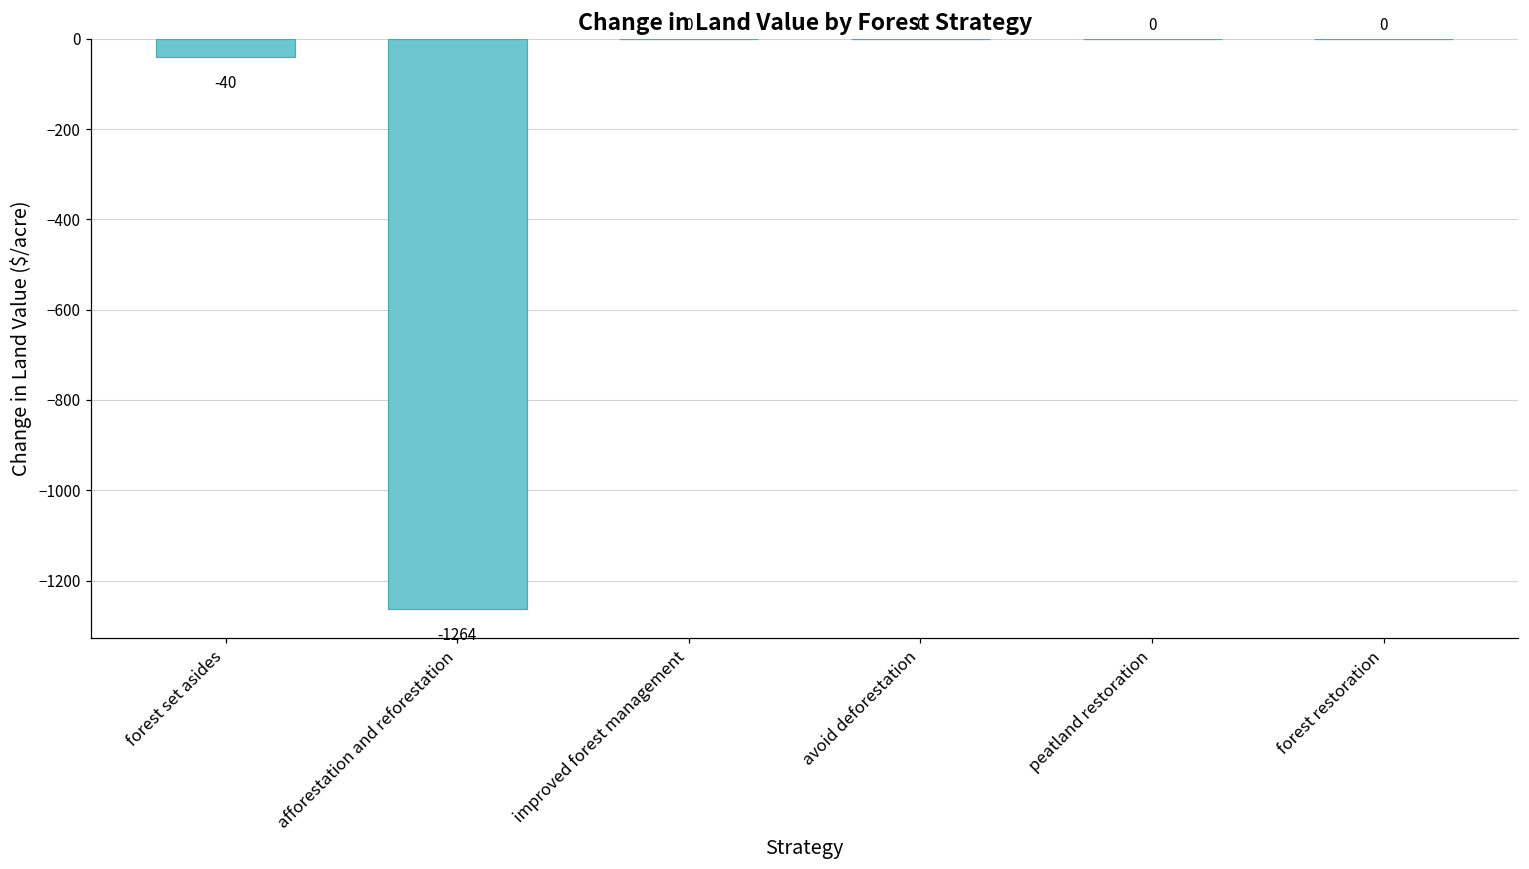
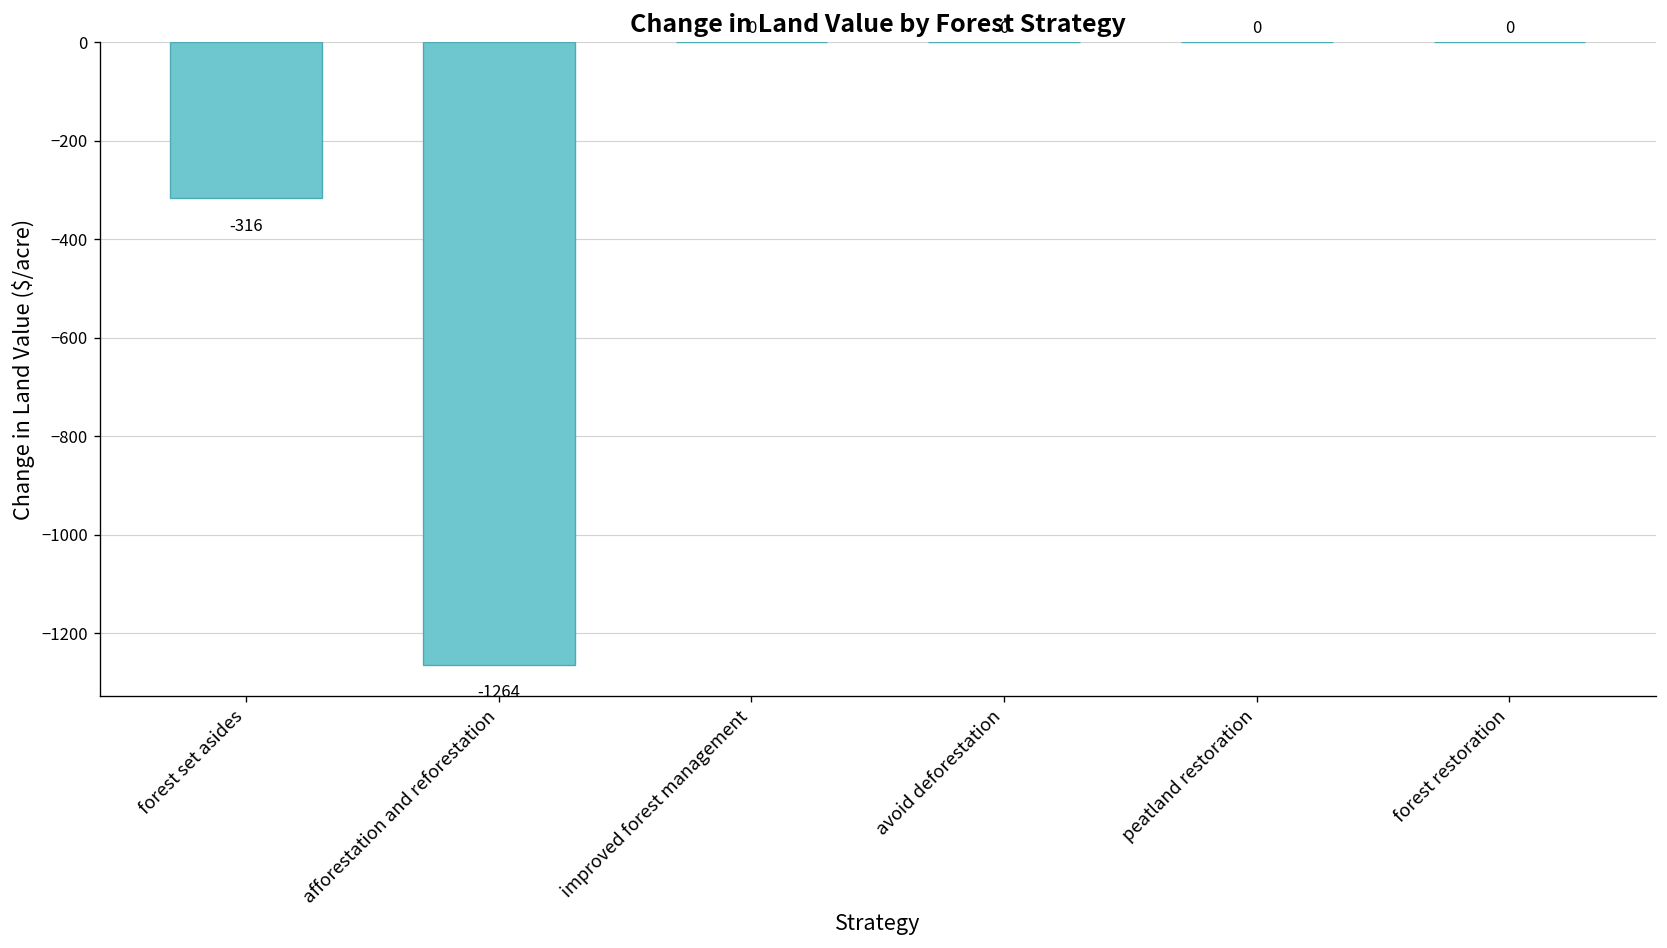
forest set asides: -40 -> -316
